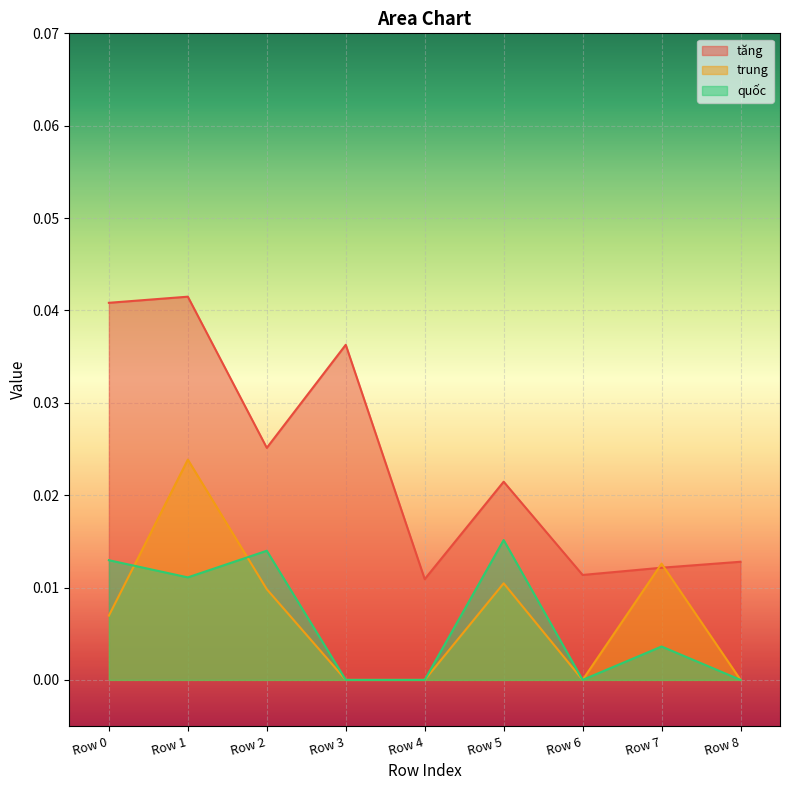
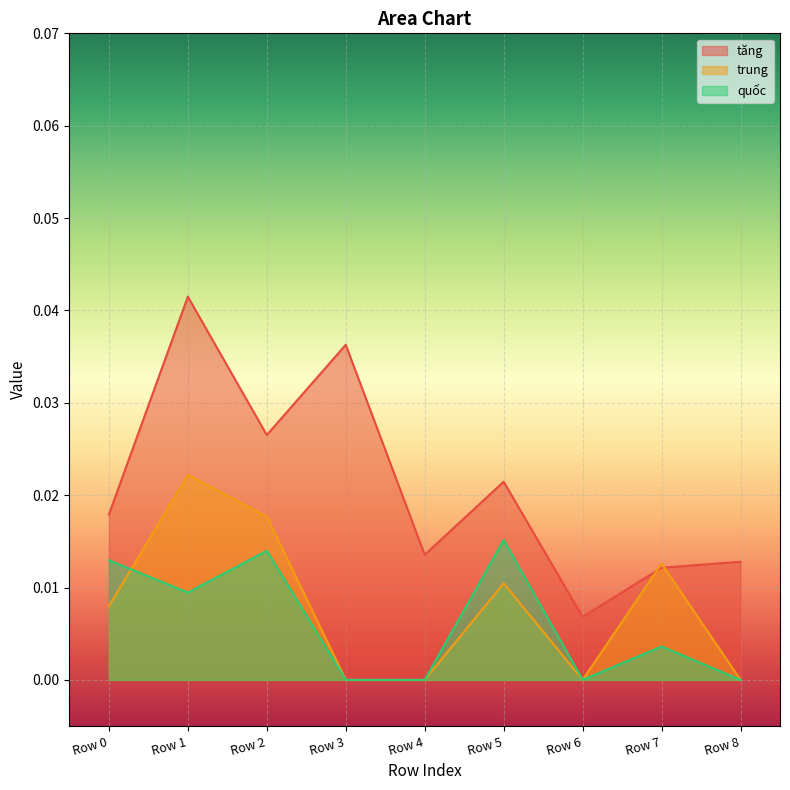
tăng, Row 0: 0.041 -> 0.018
trung, Row 0: 0.007 -> 0.008
trung, Row 1: 0.024 -> 0.022
quốc, Row 1: 0.011 -> 0.009
tăng, Row 2: 0.025 -> 0.027
trung, Row 2: 0.010 -> 0.018
tăng, Row 4: 0.011 -> 0.014
tăng, Row 6: 0.011 -> 0.007
